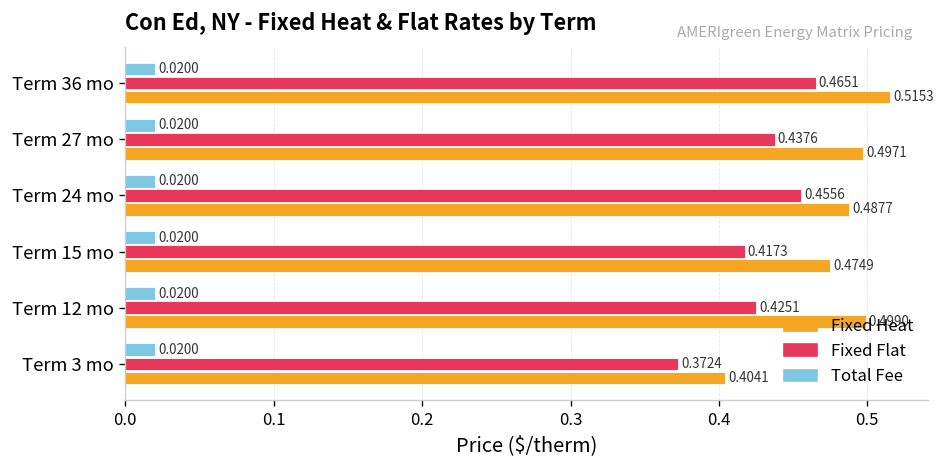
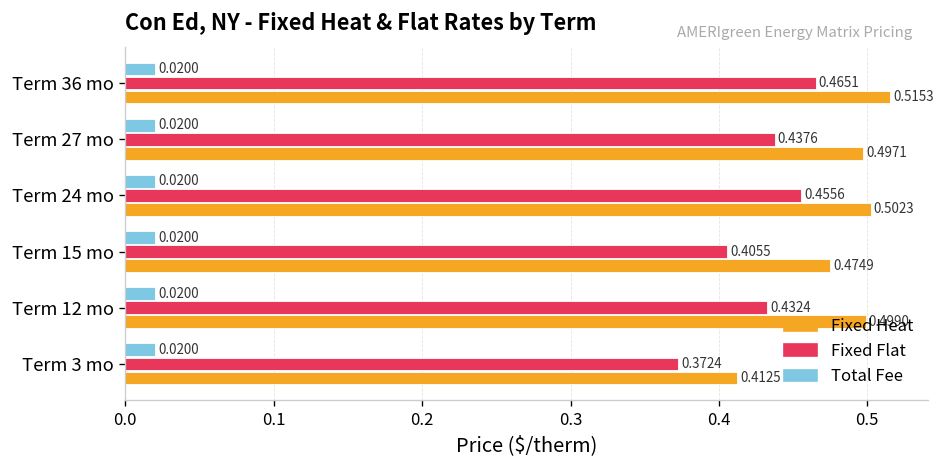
Fixed Heat, Term 24 mo: 0.4877 -> 0.5023
Fixed Flat, Term 15 mo: 0.4173 -> 0.4055
Fixed Flat, Term 12 mo: 0.4251 -> 0.4324
Fixed Heat, Term 3 mo: 0.4041 -> 0.4125
